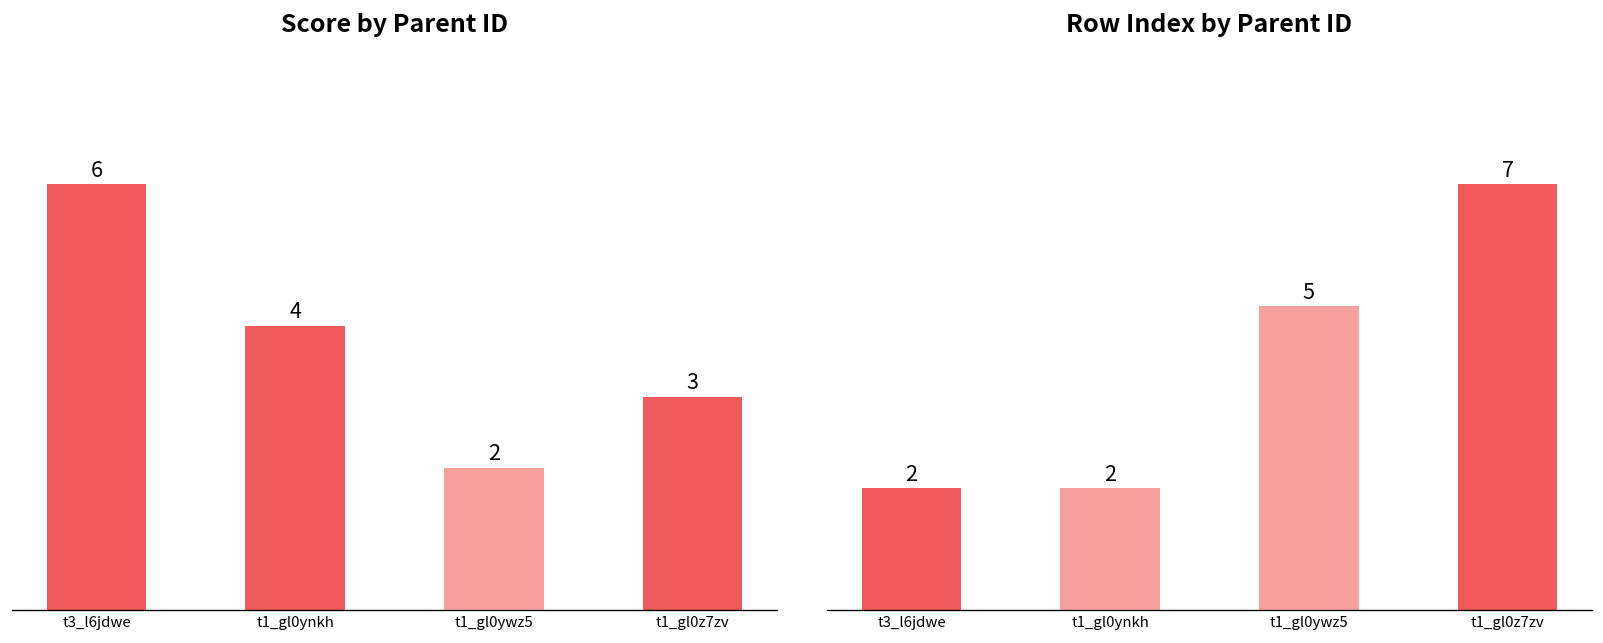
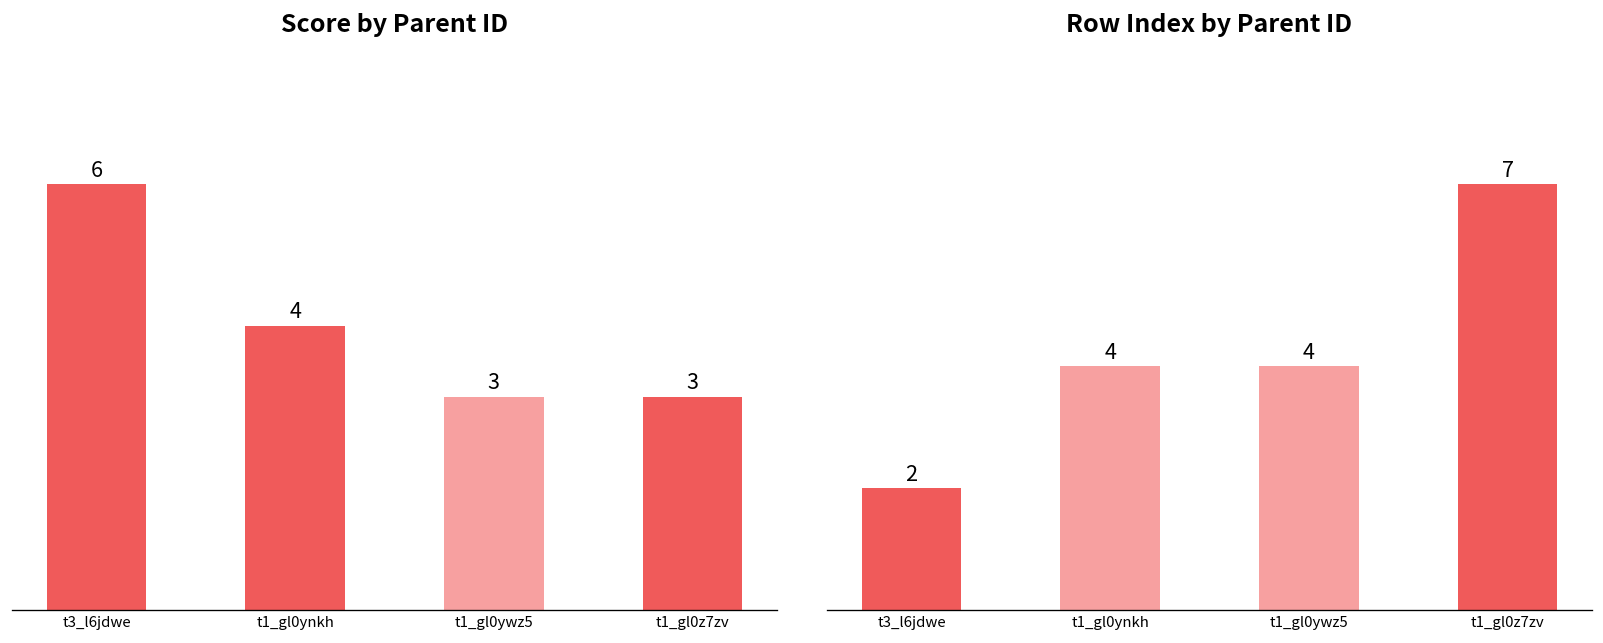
Score by Parent ID, t1_gl0ywz5: 2 -> 3
Row Index by Parent ID, t1_gl0ynkh: 2 -> 4
Row Index by Parent ID, t1_gl0ywz5: 5 -> 4
